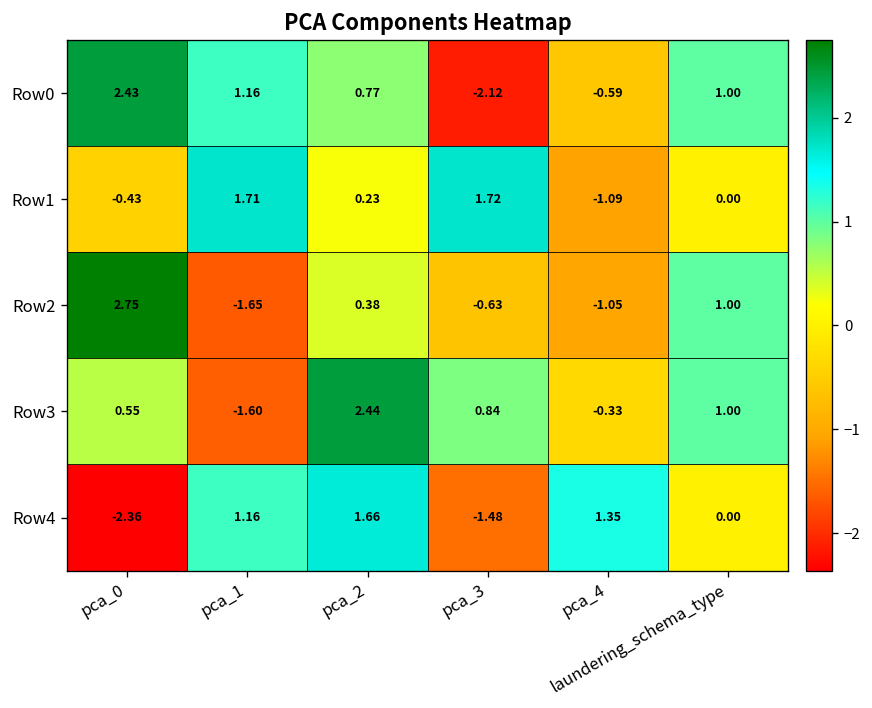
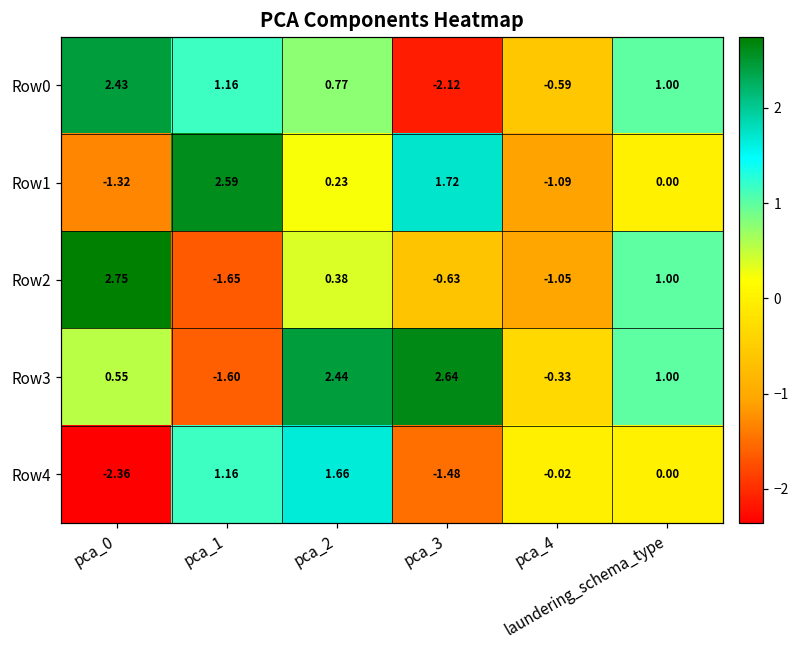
Row1, pca_0: -0.43 -> -1.32
Row1, pca_1: 1.71 -> 2.59
Row3, pca_3: 0.84 -> 2.64
Row4, pca_4: 1.35 -> -0.02
